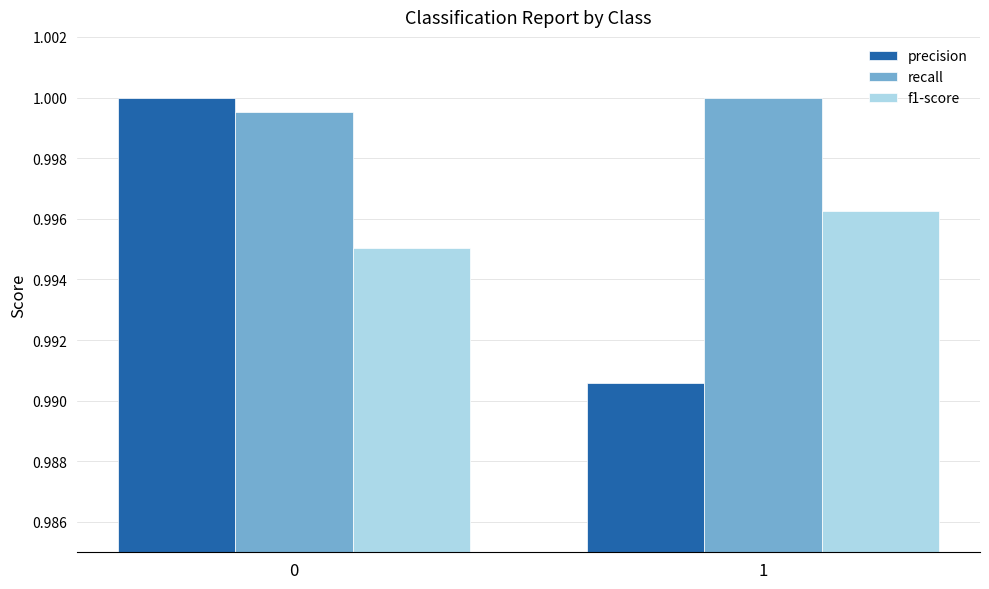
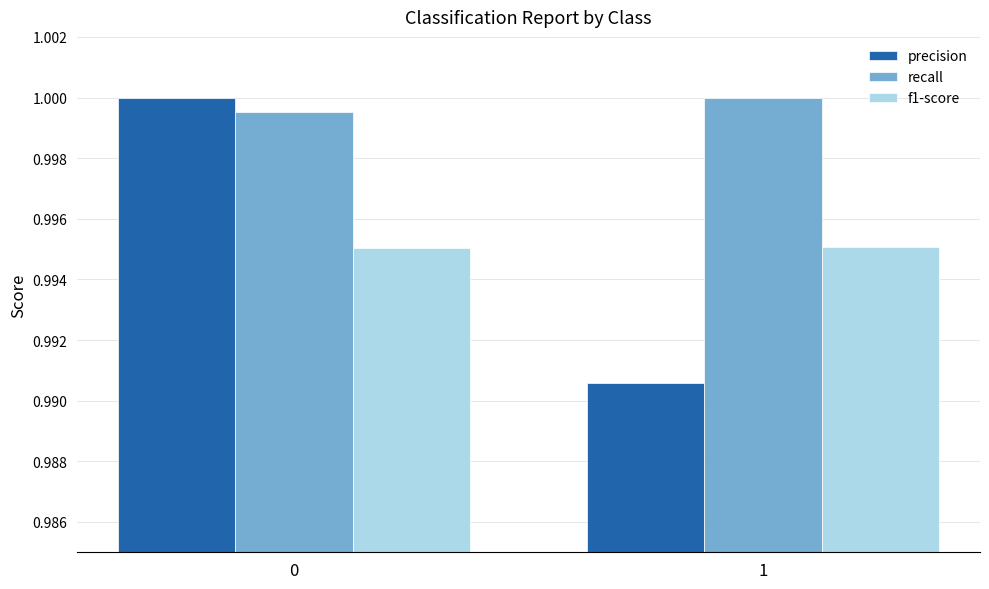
f1-score, 1: 0.9963 -> 0.9951
